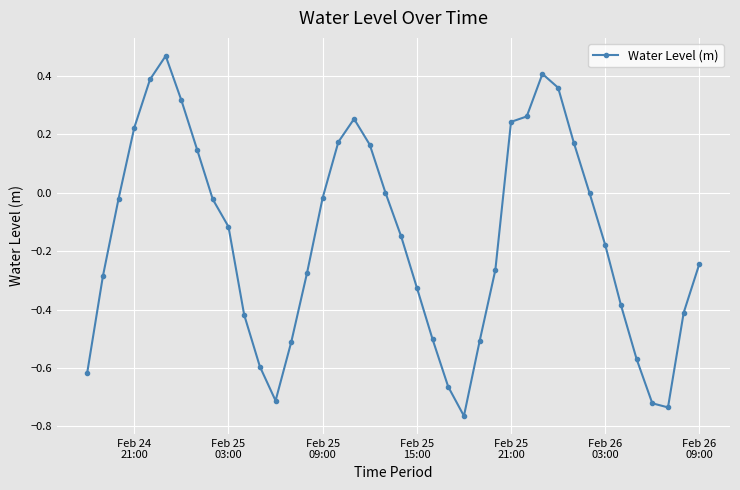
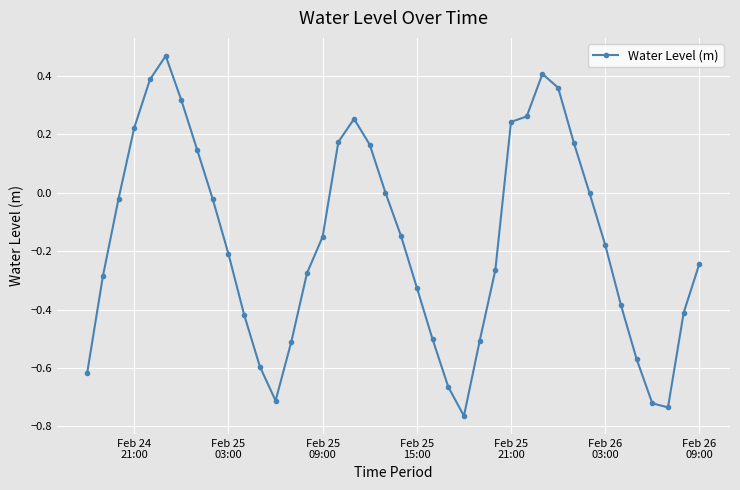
Feb 25 03:00: -0.12 -> -0.21
Feb 25 09:00: -0.02 -> -0.15
